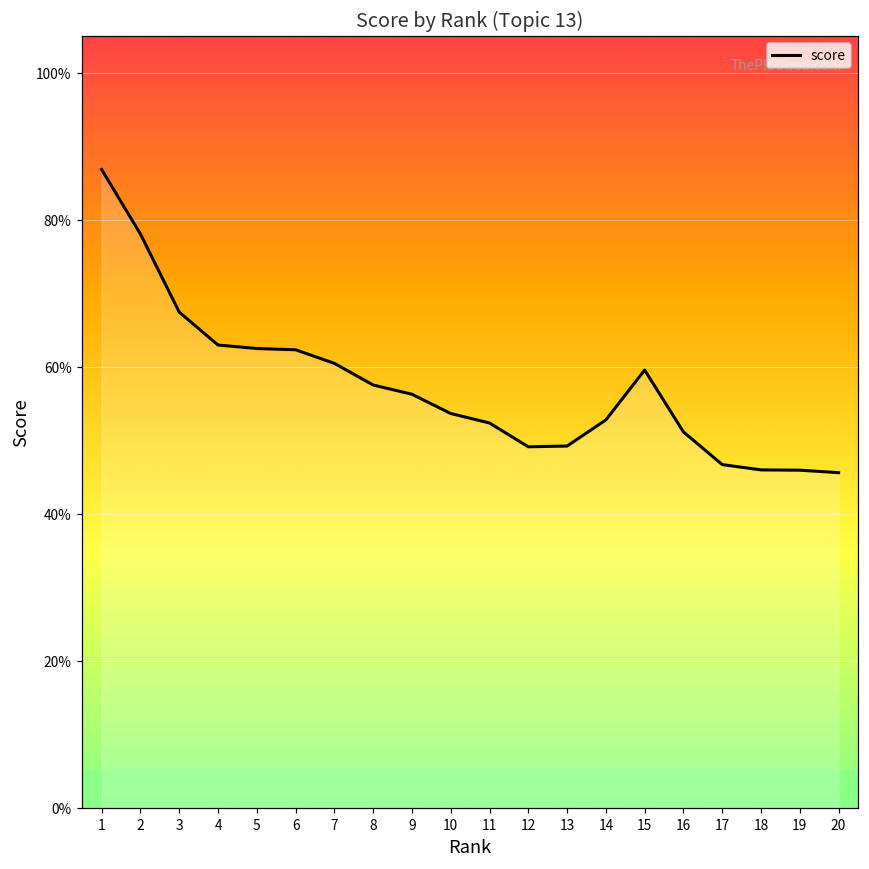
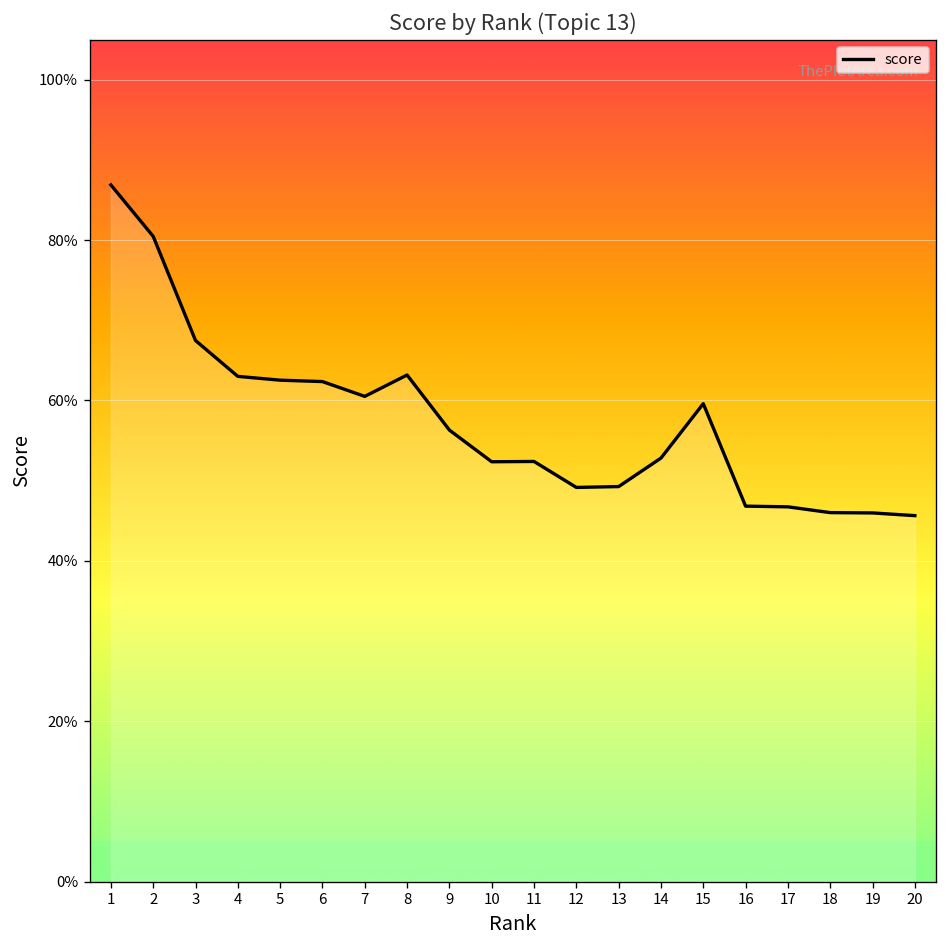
2: 78% -> 80%
8: 58% -> 63%
10: 54% -> 52%
16: 51% -> 47%
